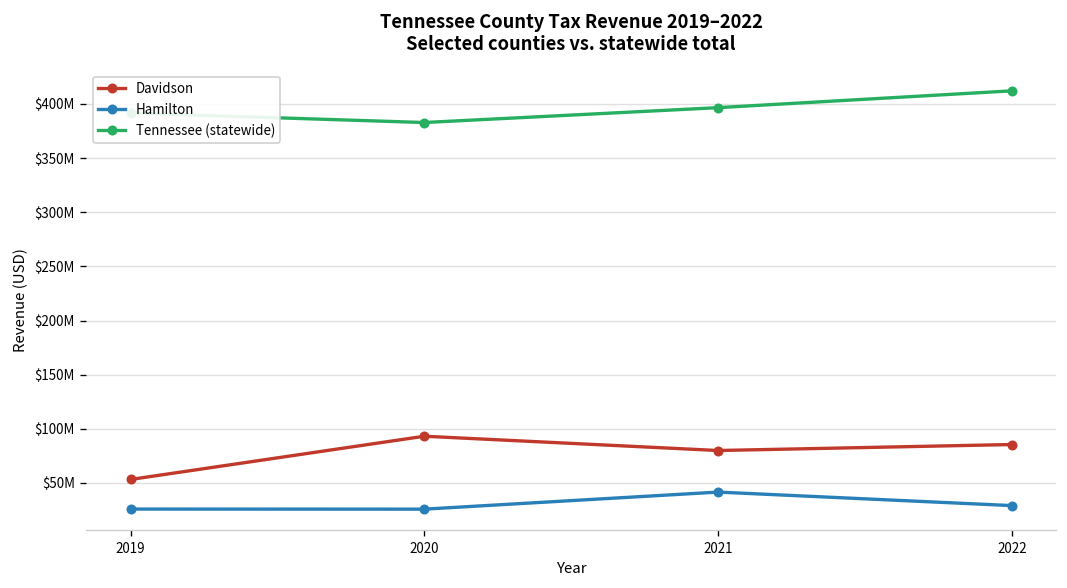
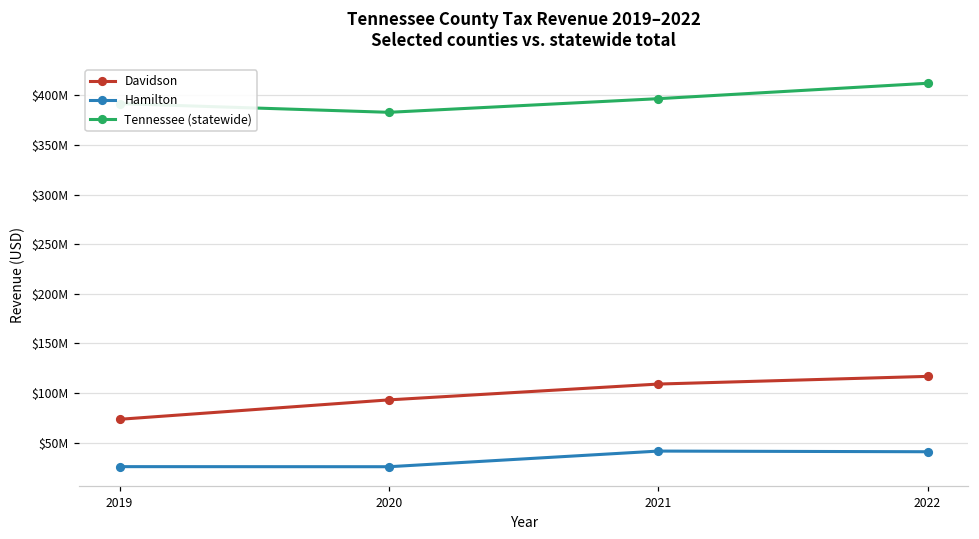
Davidson, 2019: $50000000 -> $70000000
Davidson, 2021: $80000000 -> $110000000
Davidson, 2022: $90000000 -> $120000000
Hamilton, 2022: $30000000 -> $40000000
